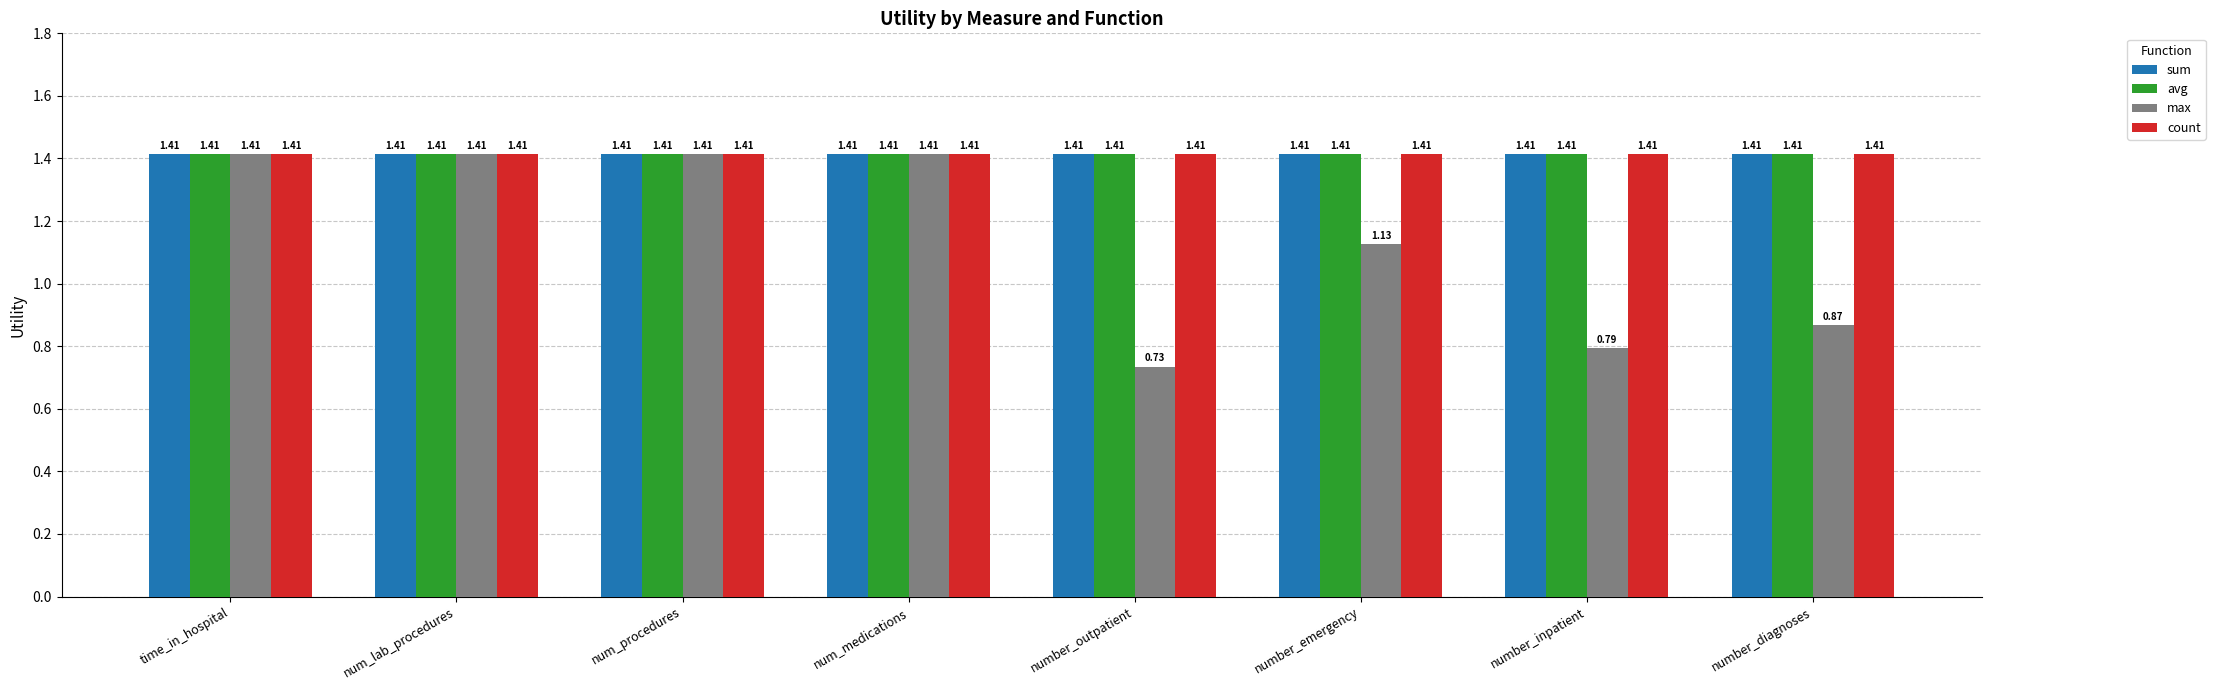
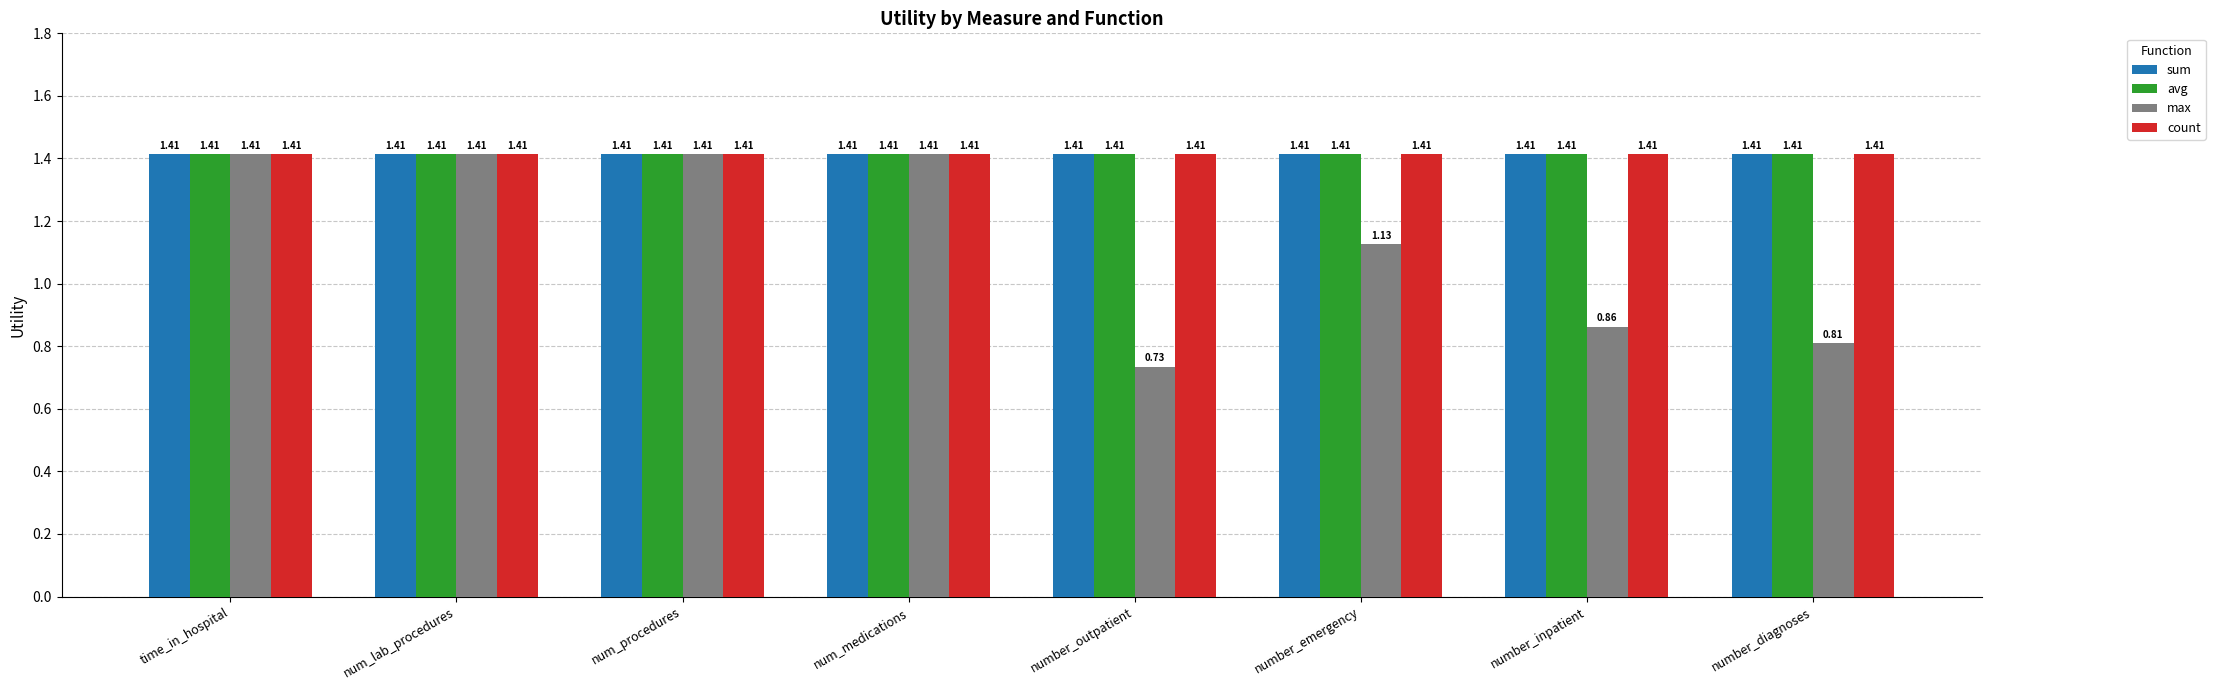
max, number_inpatient: 0.79 -> 0.86
max, number_diagnoses: 0.87 -> 0.81
